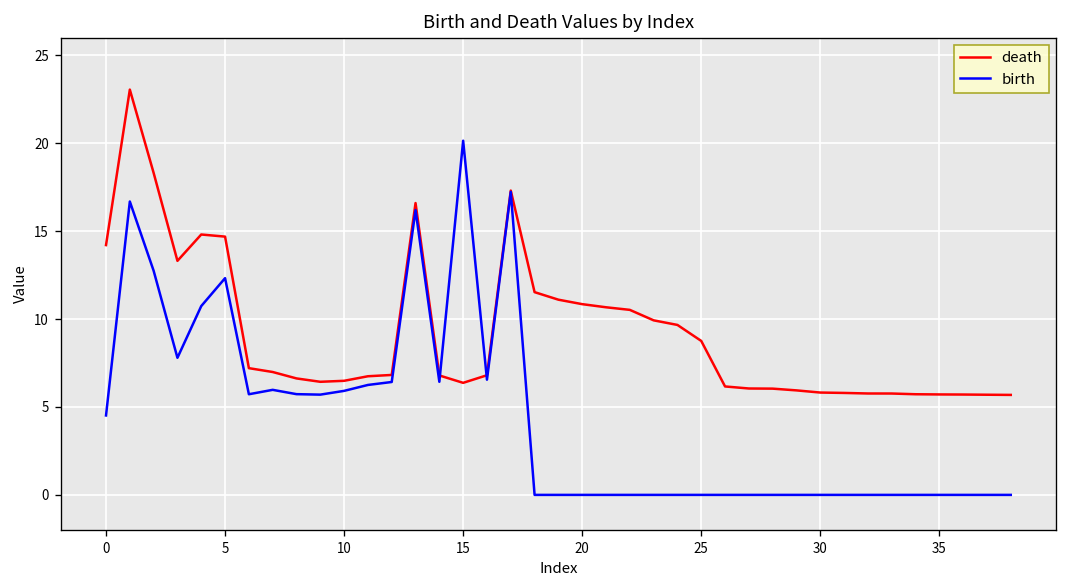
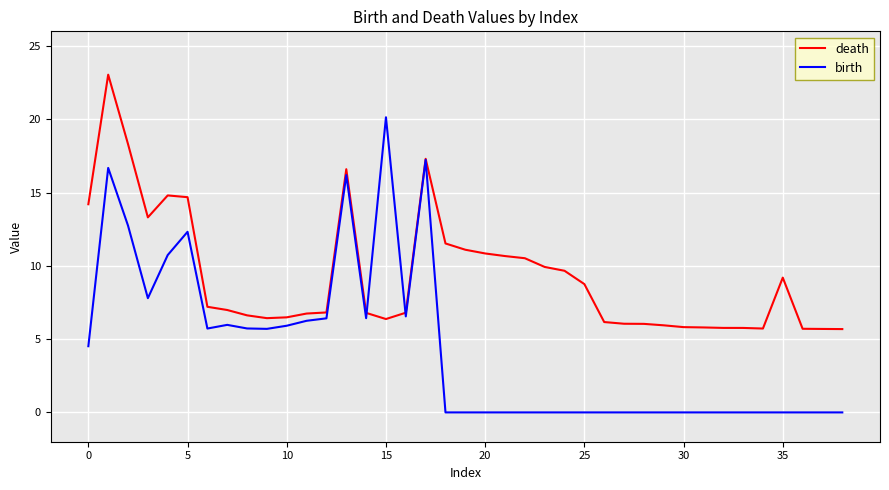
death, 35: 5.7 -> 9.2
